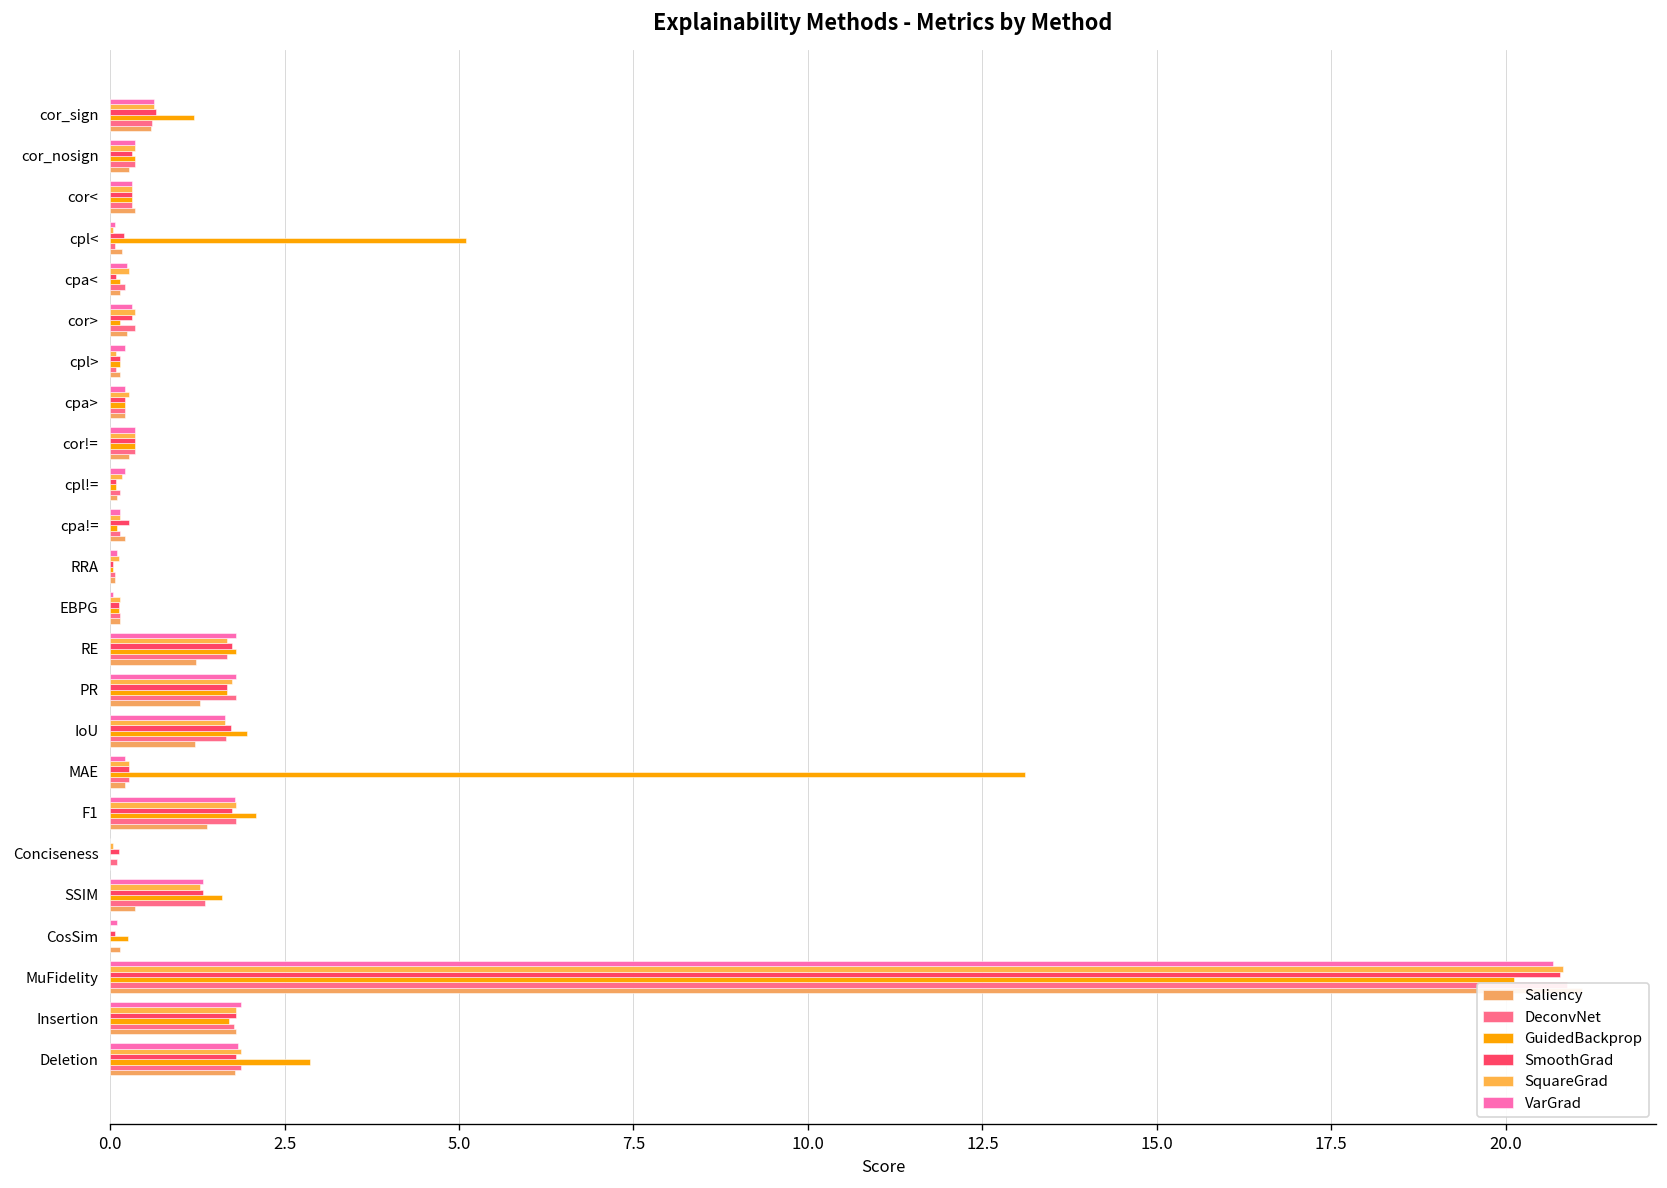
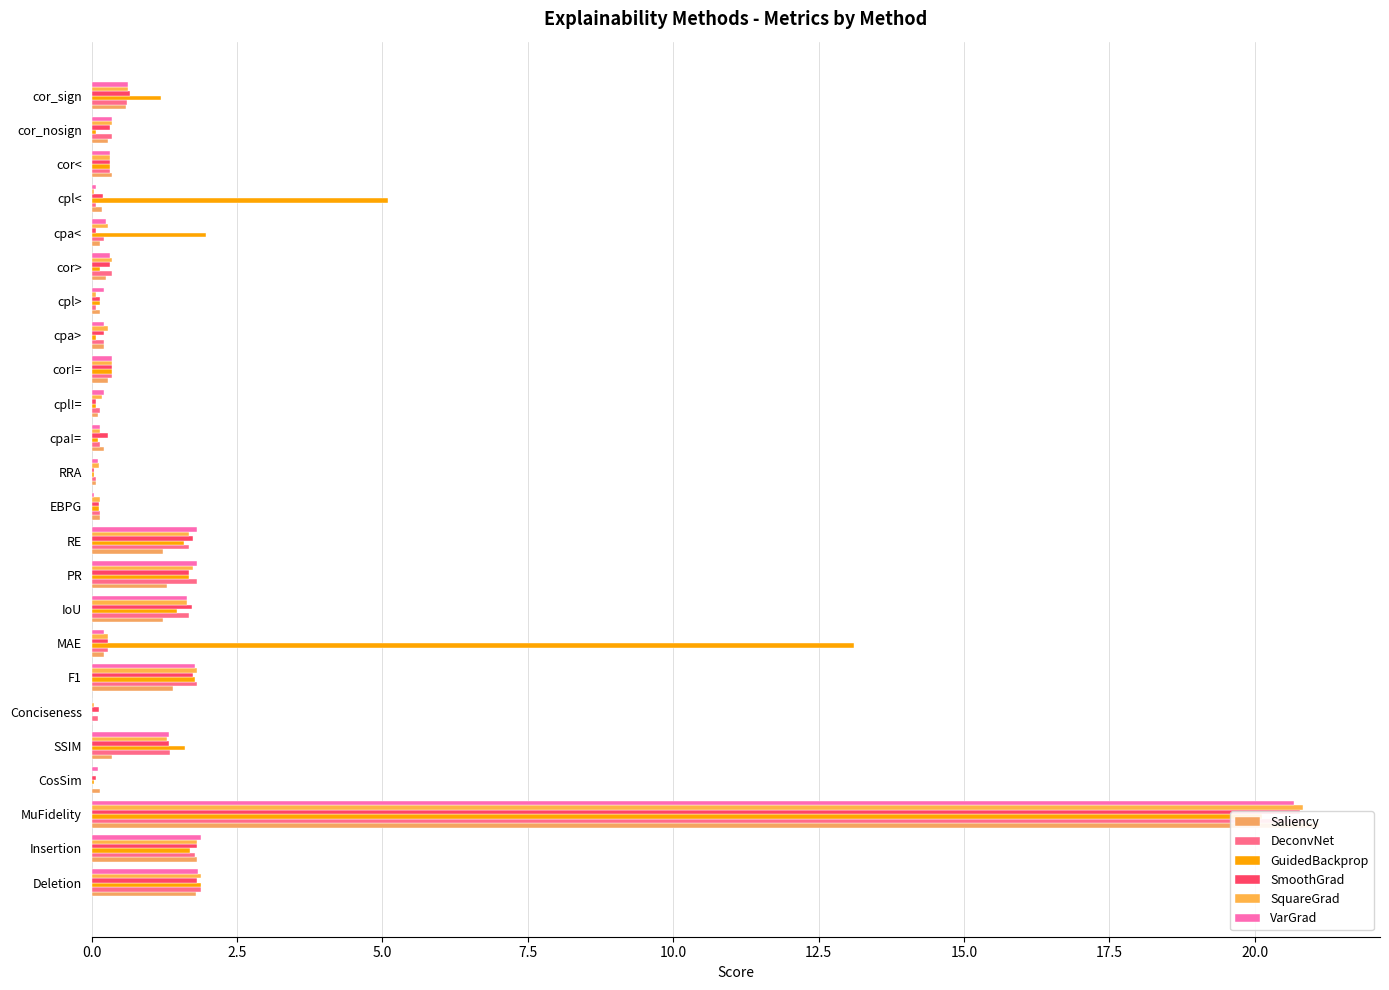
GuidedBackprop, cor_nosign: 0.4 -> 0.1
GuidedBackprop, cpa<: 0.1 -> 2.0
GuidedBackprop, cpa>: 0.2 -> 0.1
GuidedBackprop, RE: 1.8 -> 1.6
GuidedBackprop, IoU: 2.0 -> 1.5
GuidedBackprop, F1: 2.1 -> 1.8
GuidedBackprop, CosSim: 0.3 -> 0.0
GuidedBackprop, Deletion: 2.9 -> 1.9
